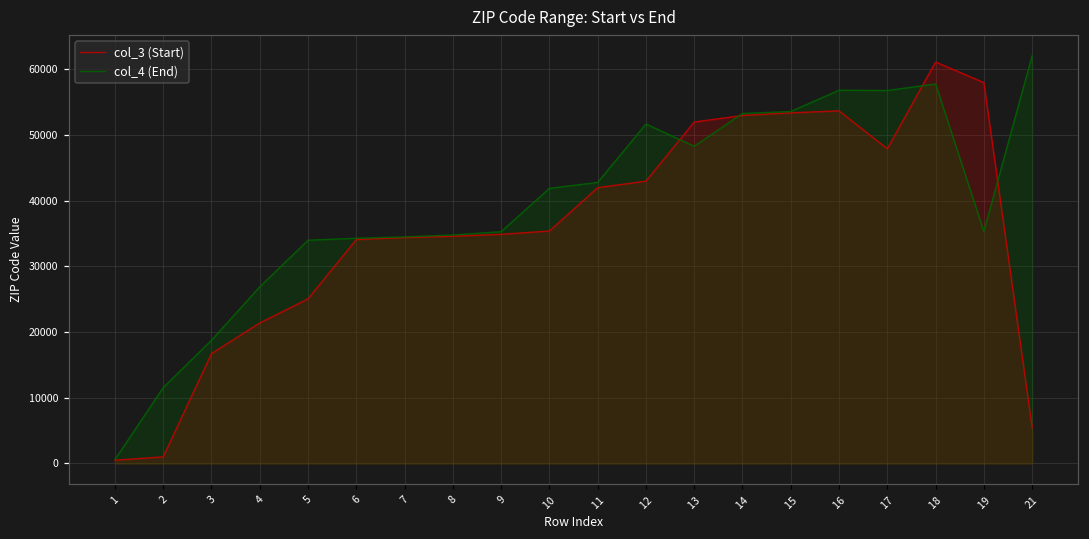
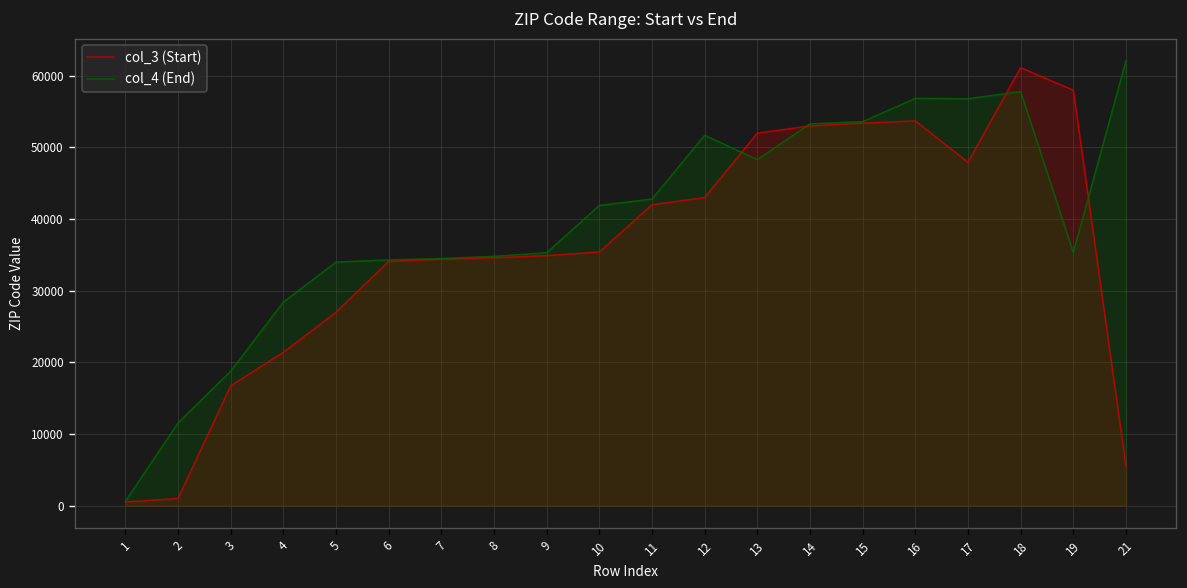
col_4 (End), 4: 27000 -> 28000
col_3 (Start), 5: 25000 -> 27000
